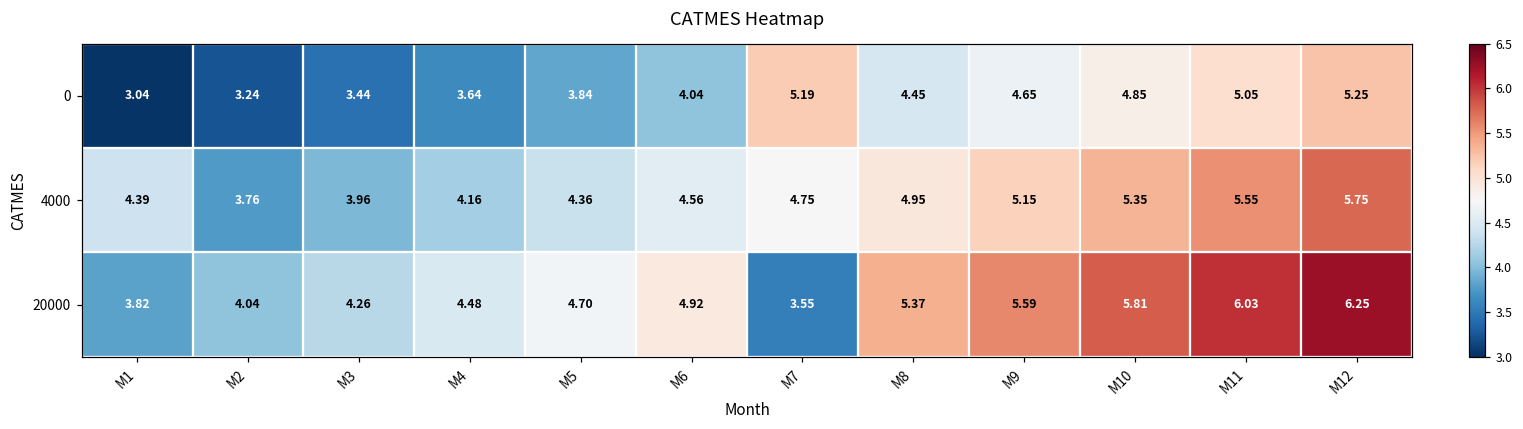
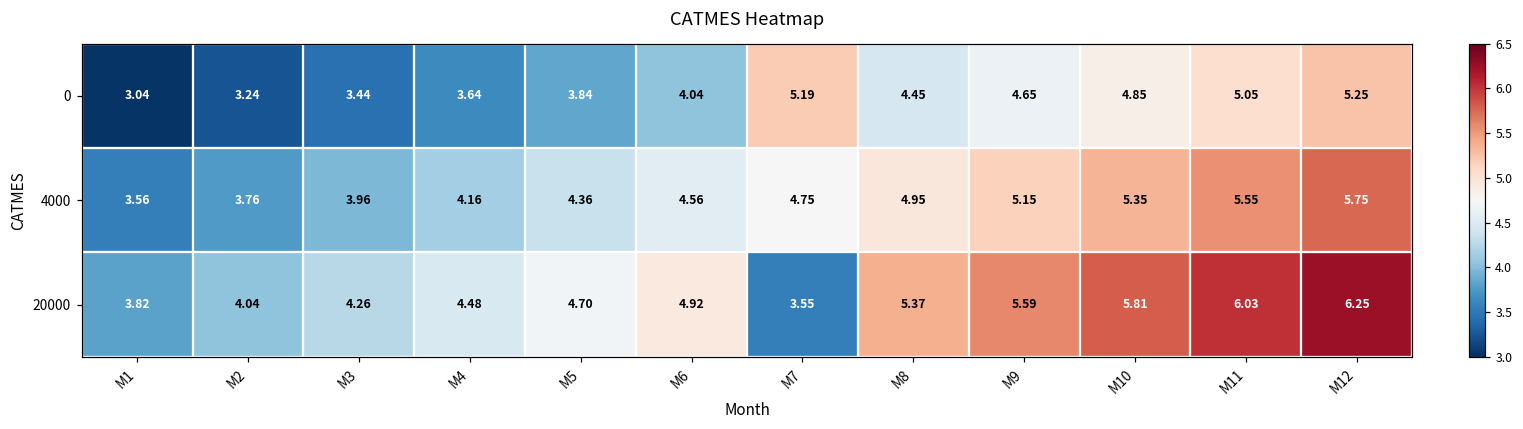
4000, M1: 4.39 -> 3.56
